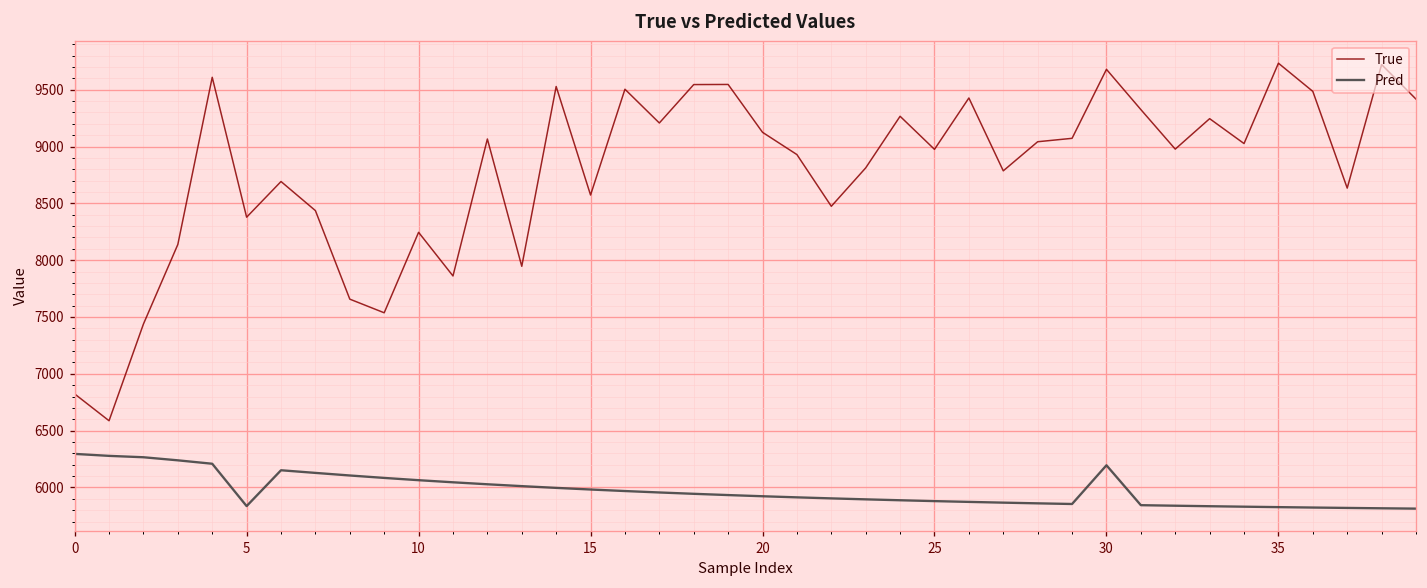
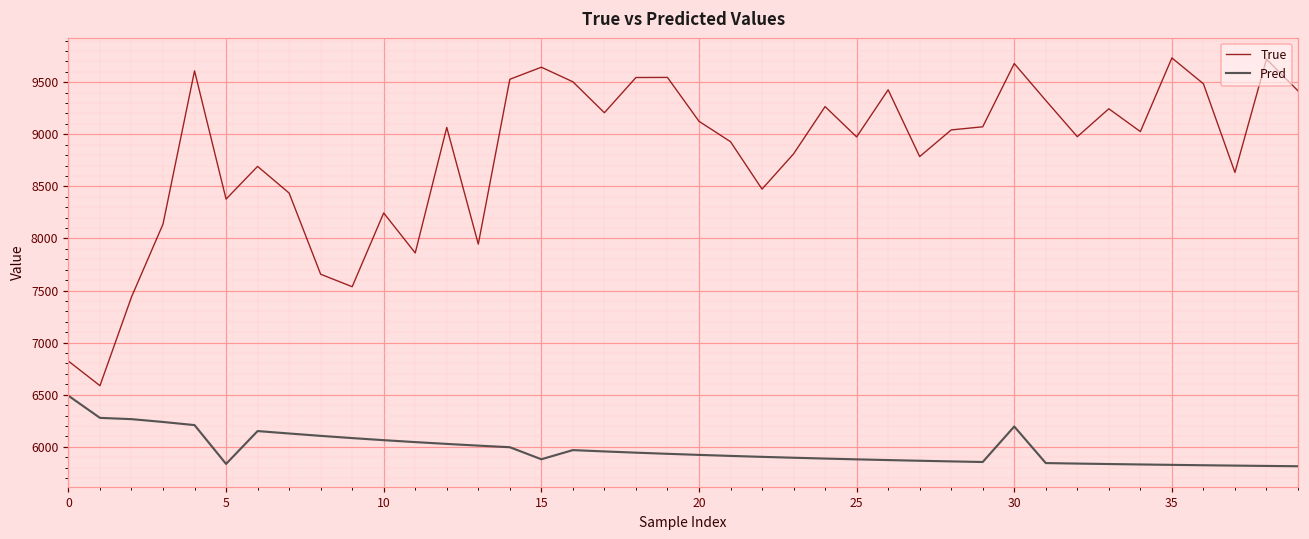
Pred, 0: 6300 -> 6500
True, 15: 8600 -> 9600
Pred, 15: 6000 -> 5900
